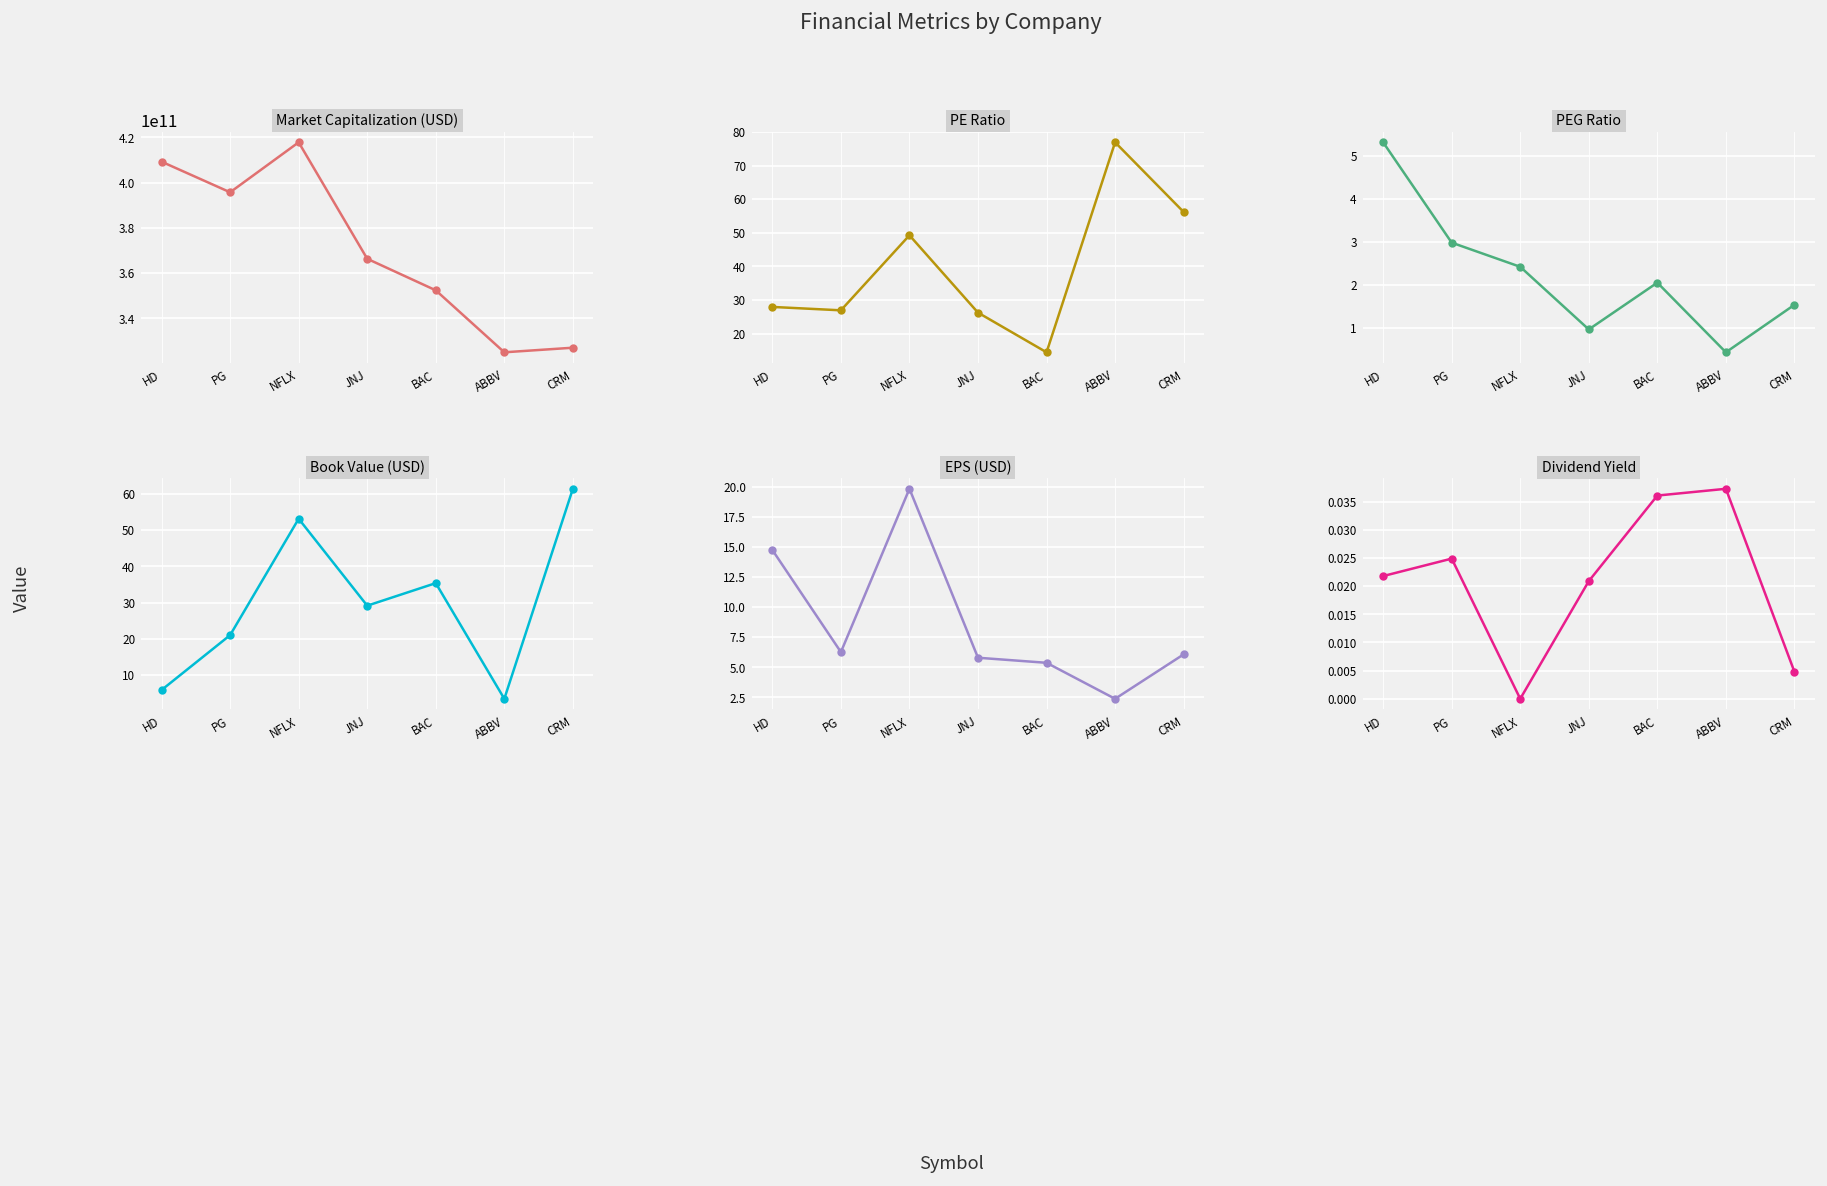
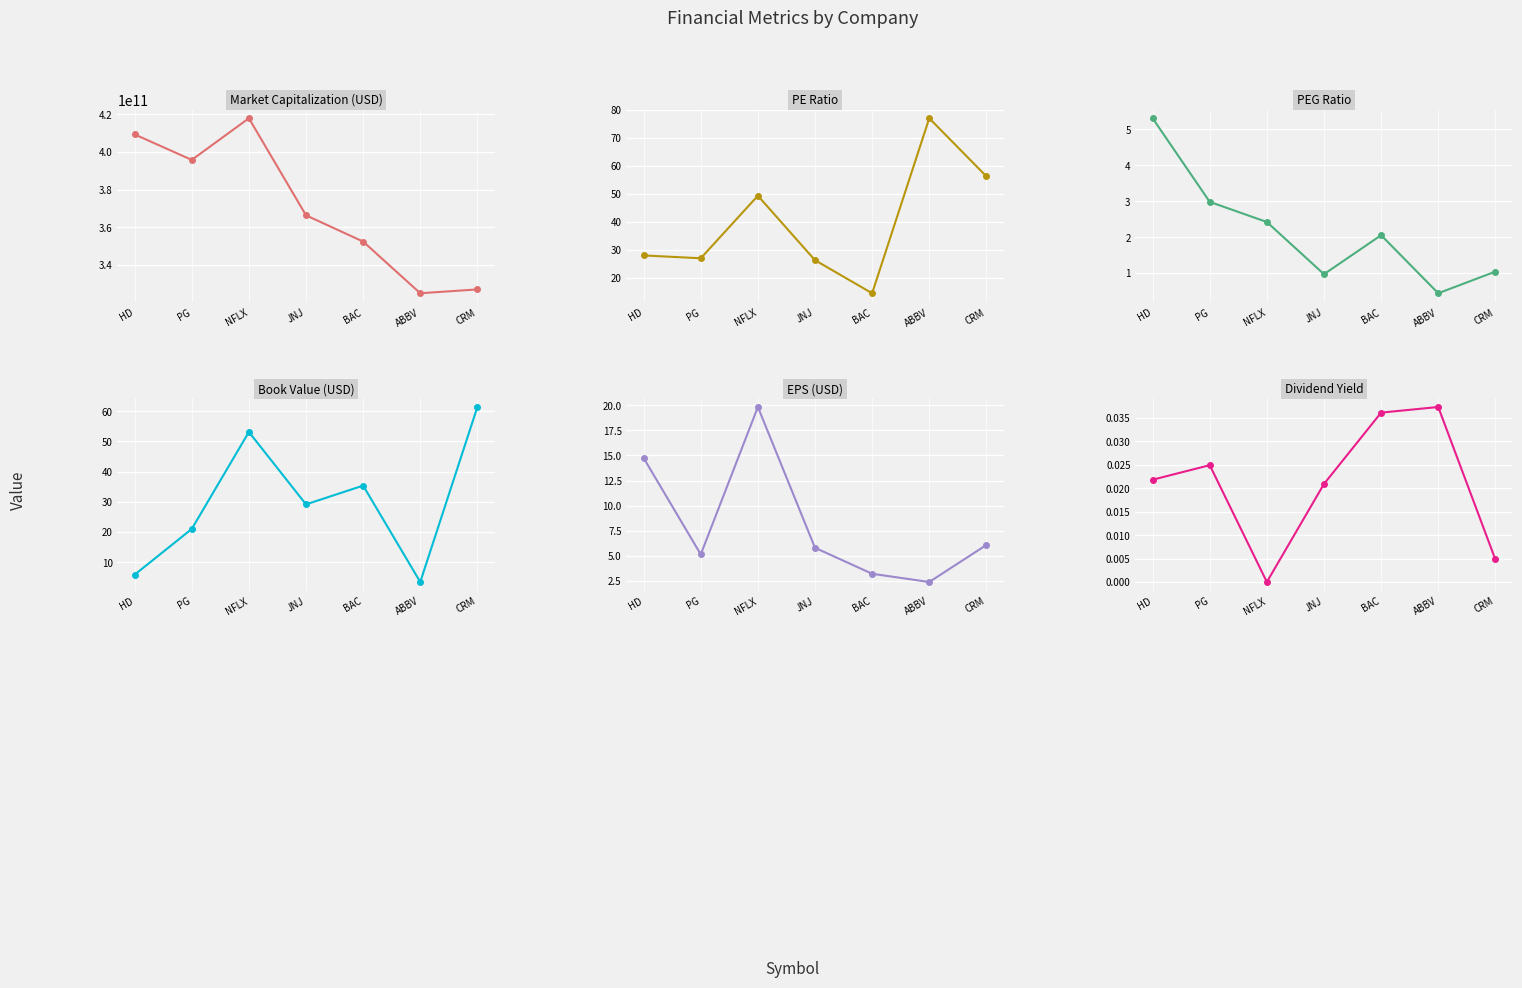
PEG Ratio, CRM: 1.5 -> 1.0
EPS (USD), PG: 6.3 -> 5.1
EPS (USD), BAC: 5.4 -> 3.2
